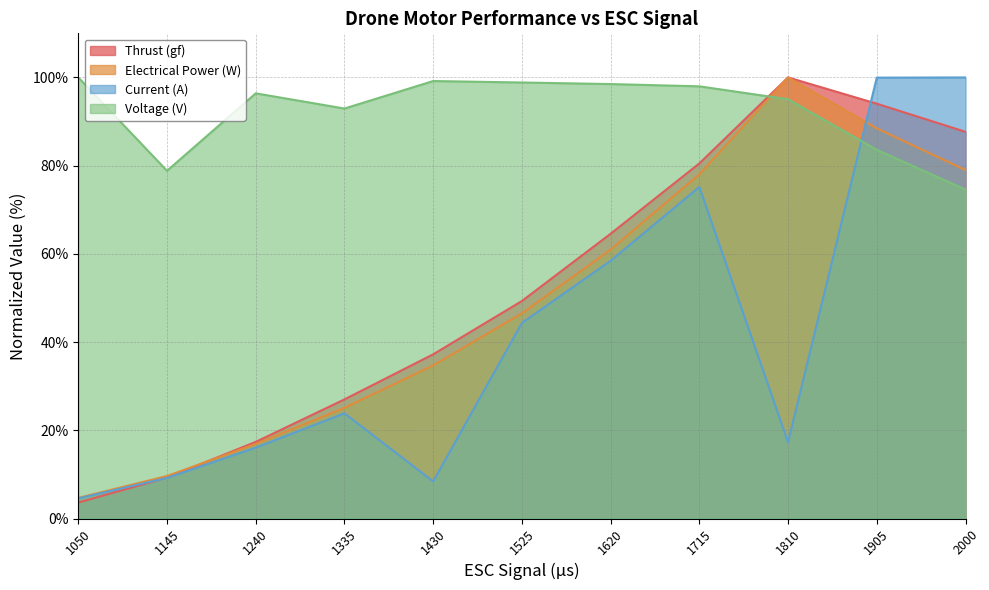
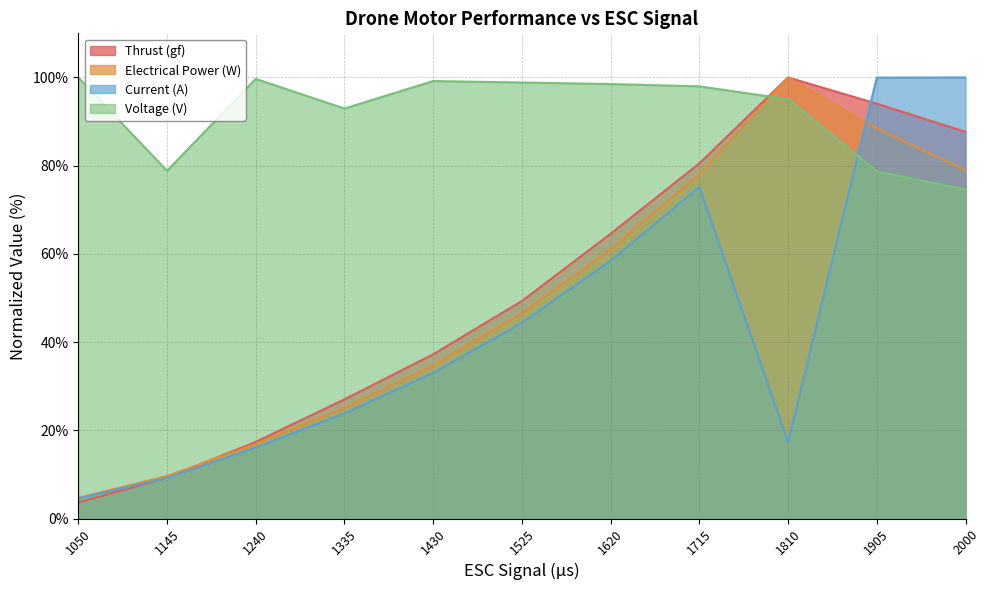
Voltage (V), 1240: 96% -> 100%
Current (A), 1430: 8% -> 33%
Voltage (V), 1905: 84% -> 79%
